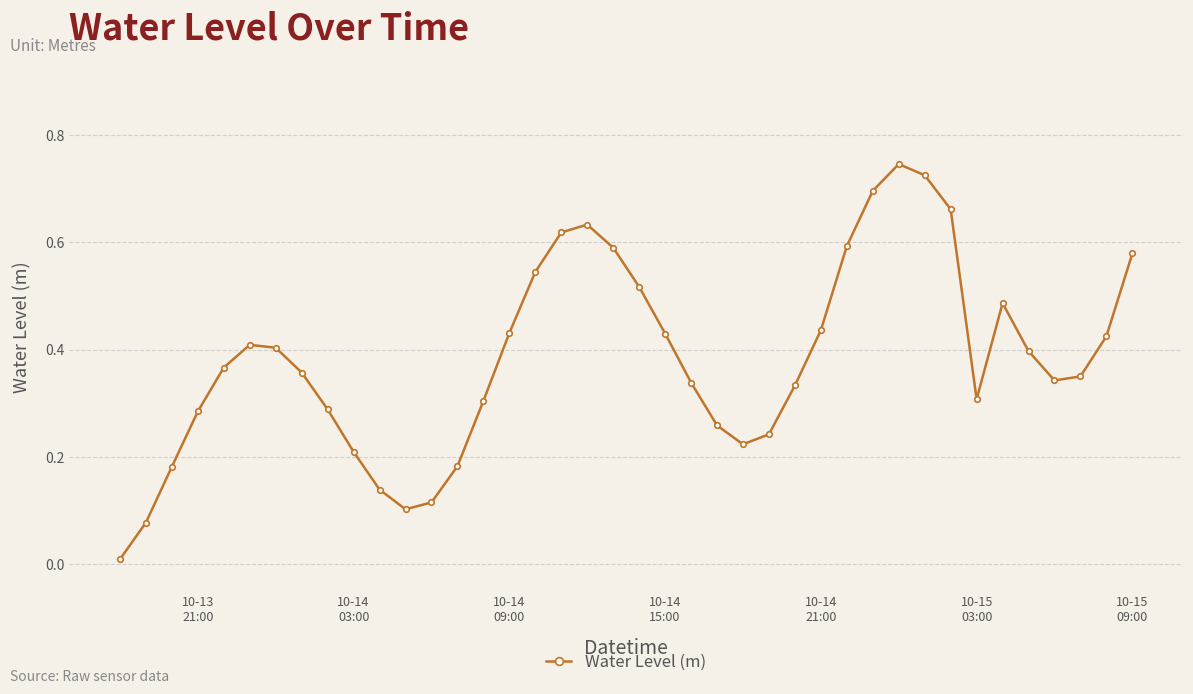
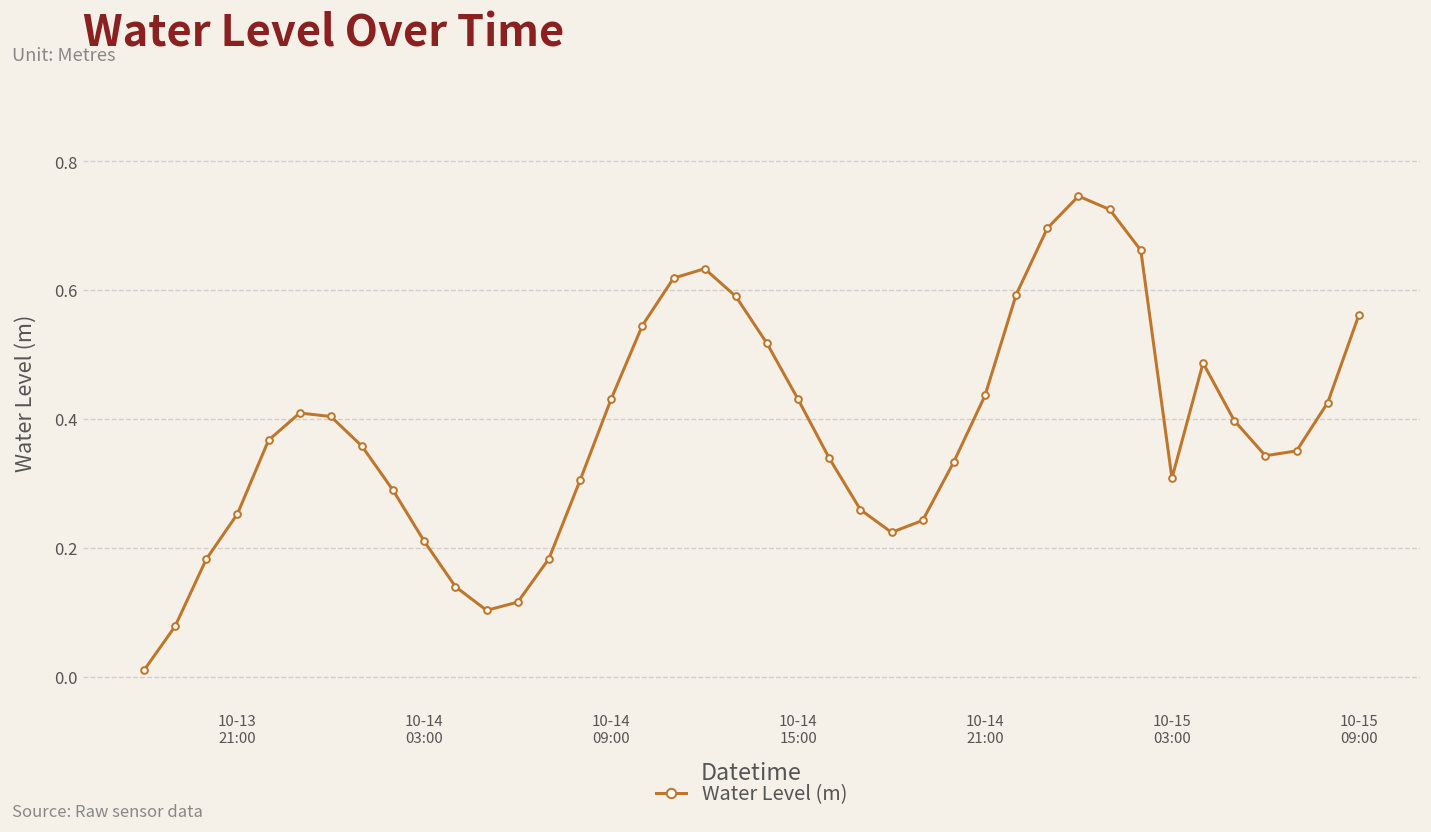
10-13 21:00: 0.29 -> 0.25
10-15 09:00: 0.58 -> 0.56
